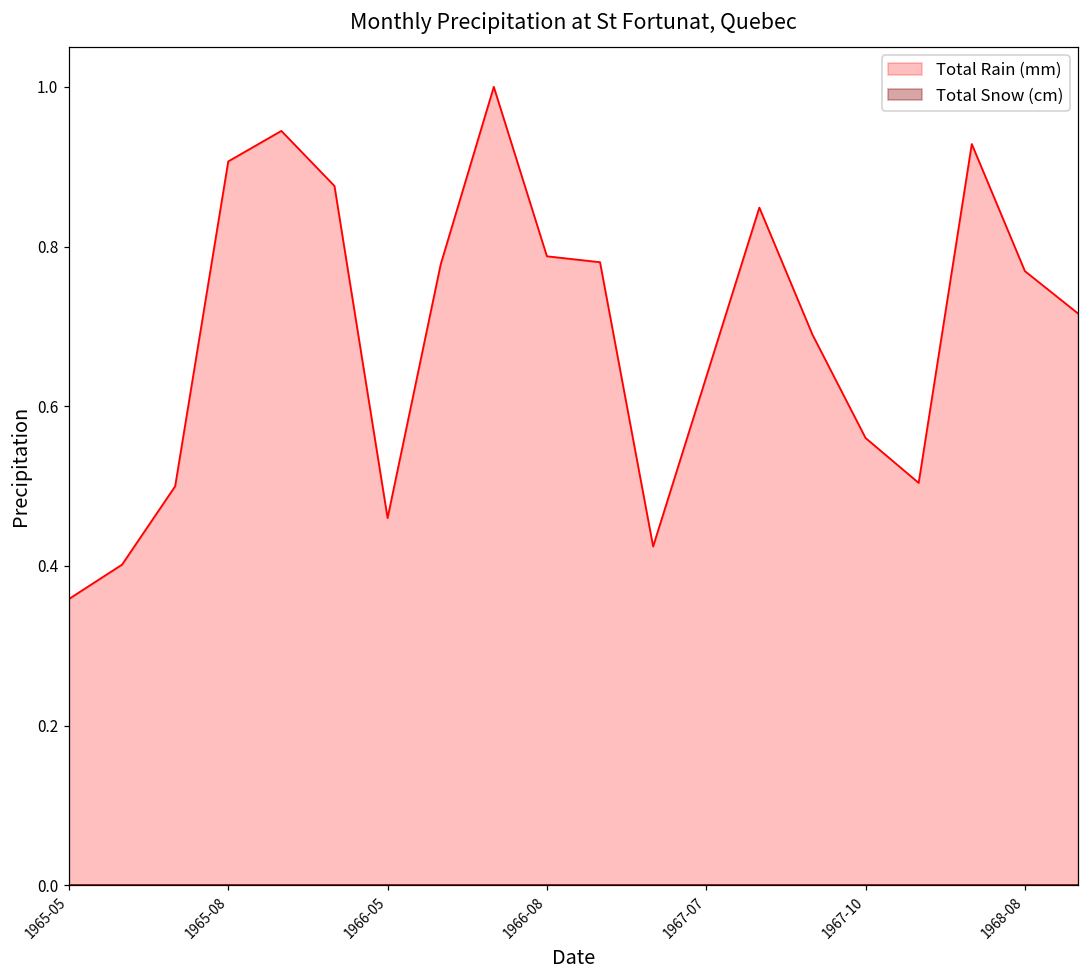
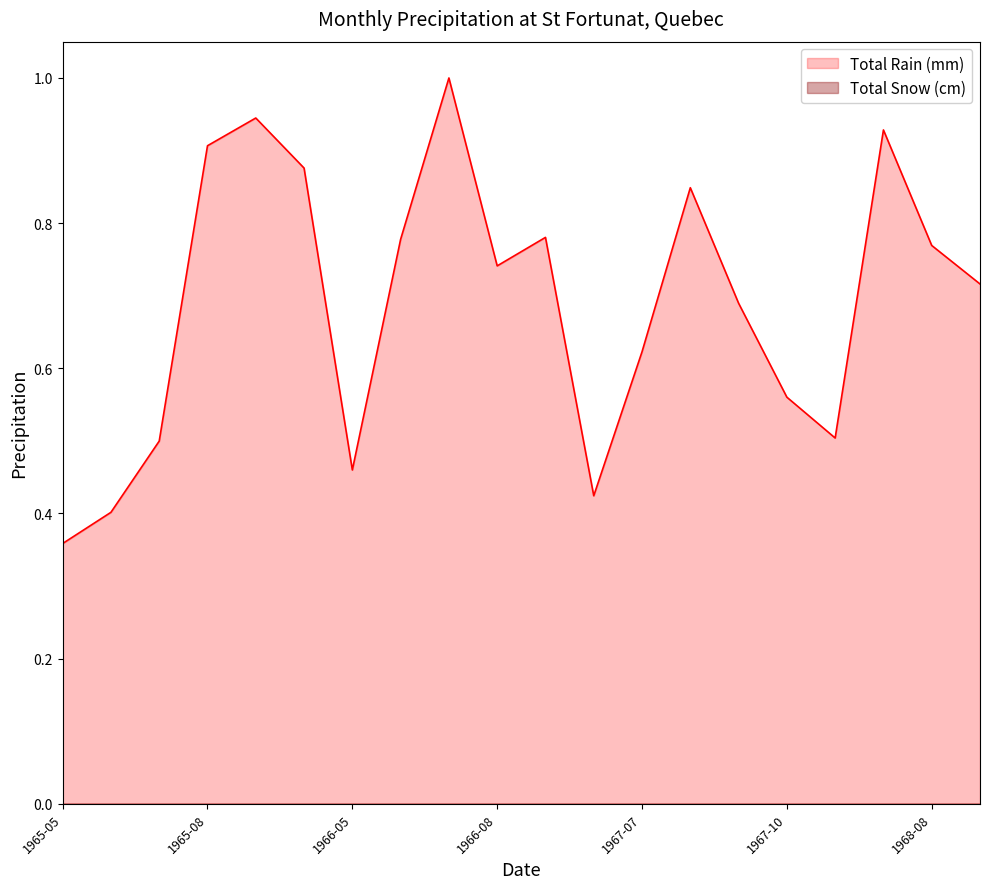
Total Rain (mm), 1966-08: 0.79 -> 0.74
Total Rain (mm), 1967-07: 0.64 -> 0.62
